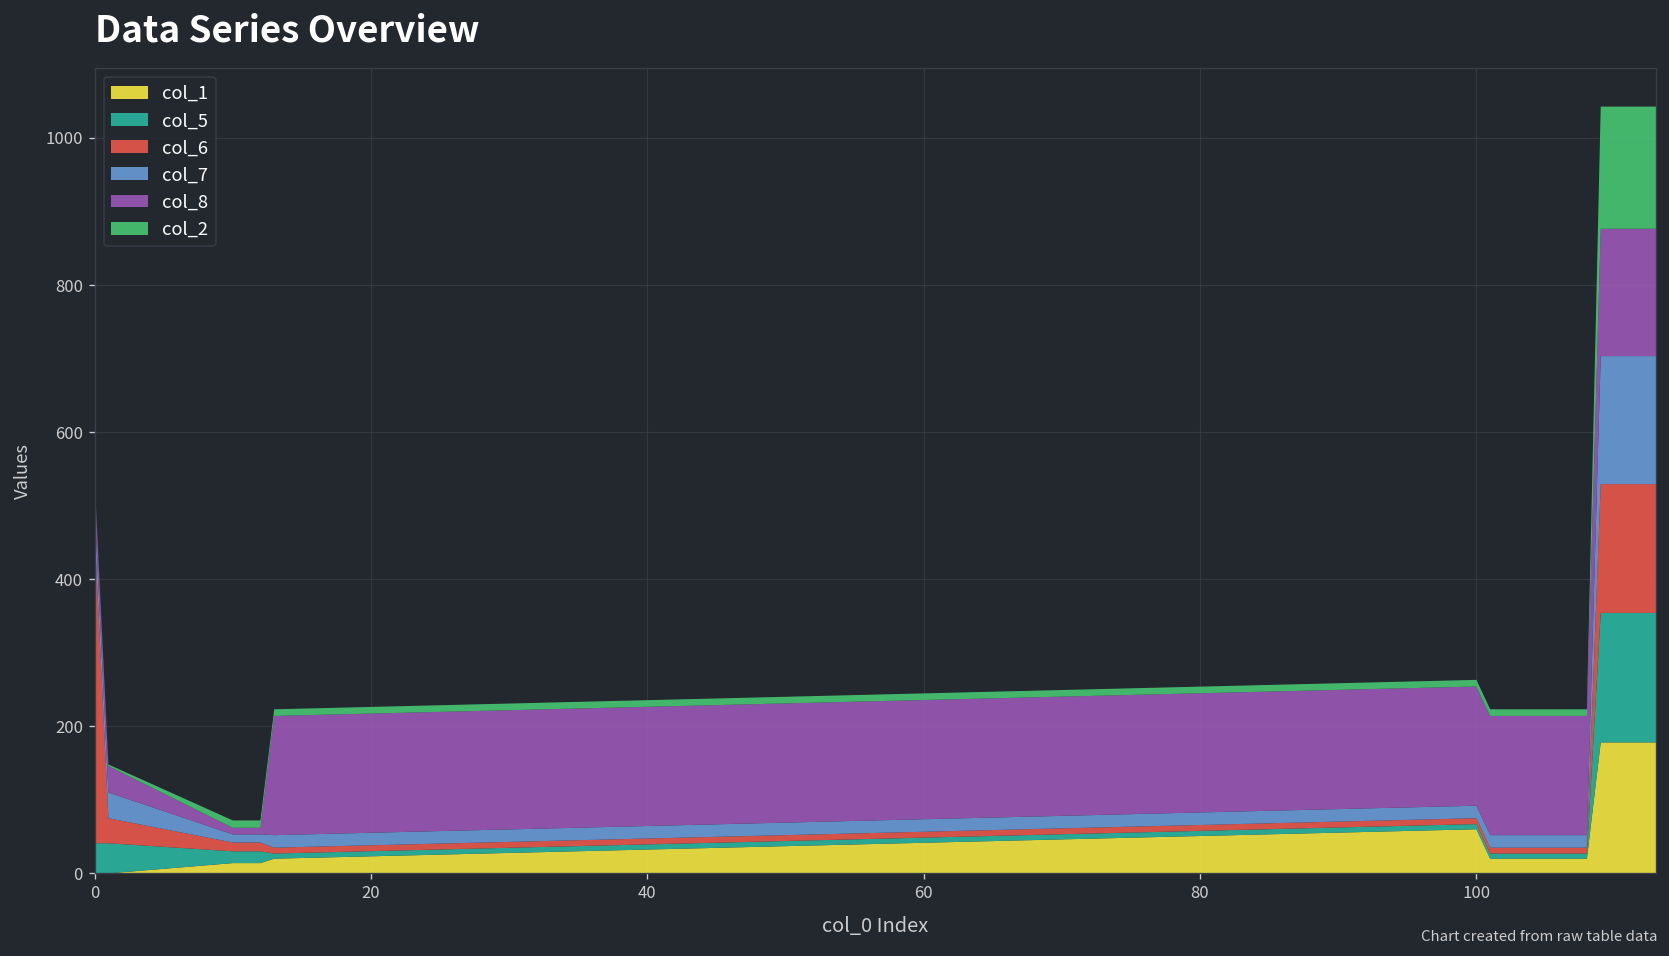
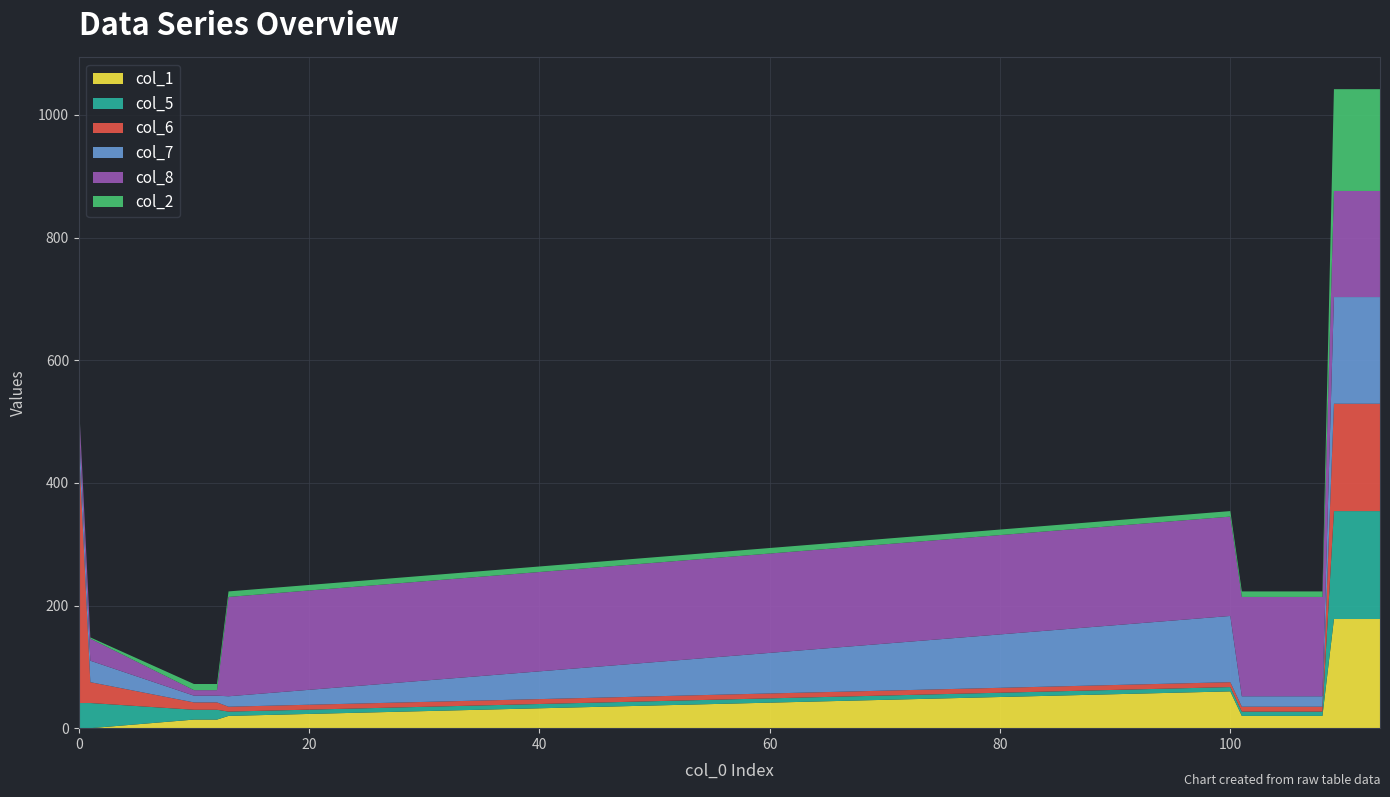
col_7, 100: 20 -> 110
